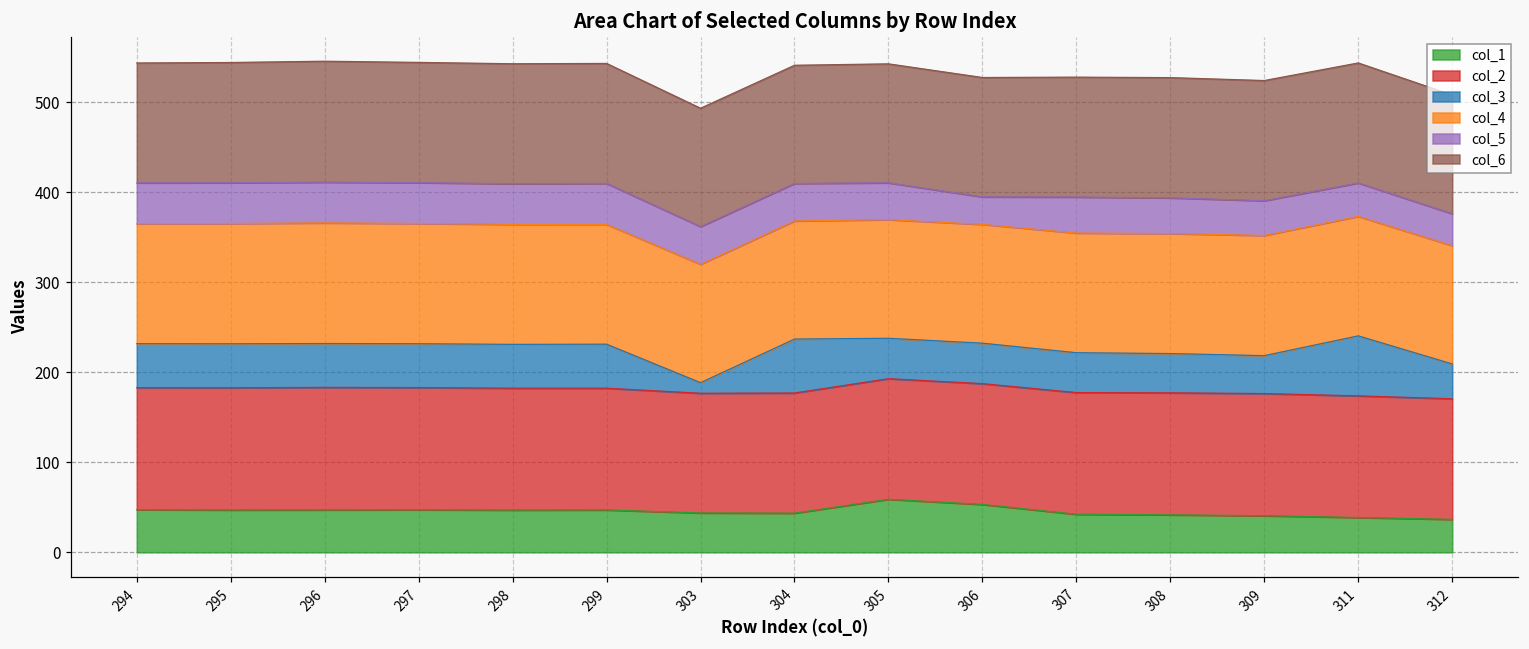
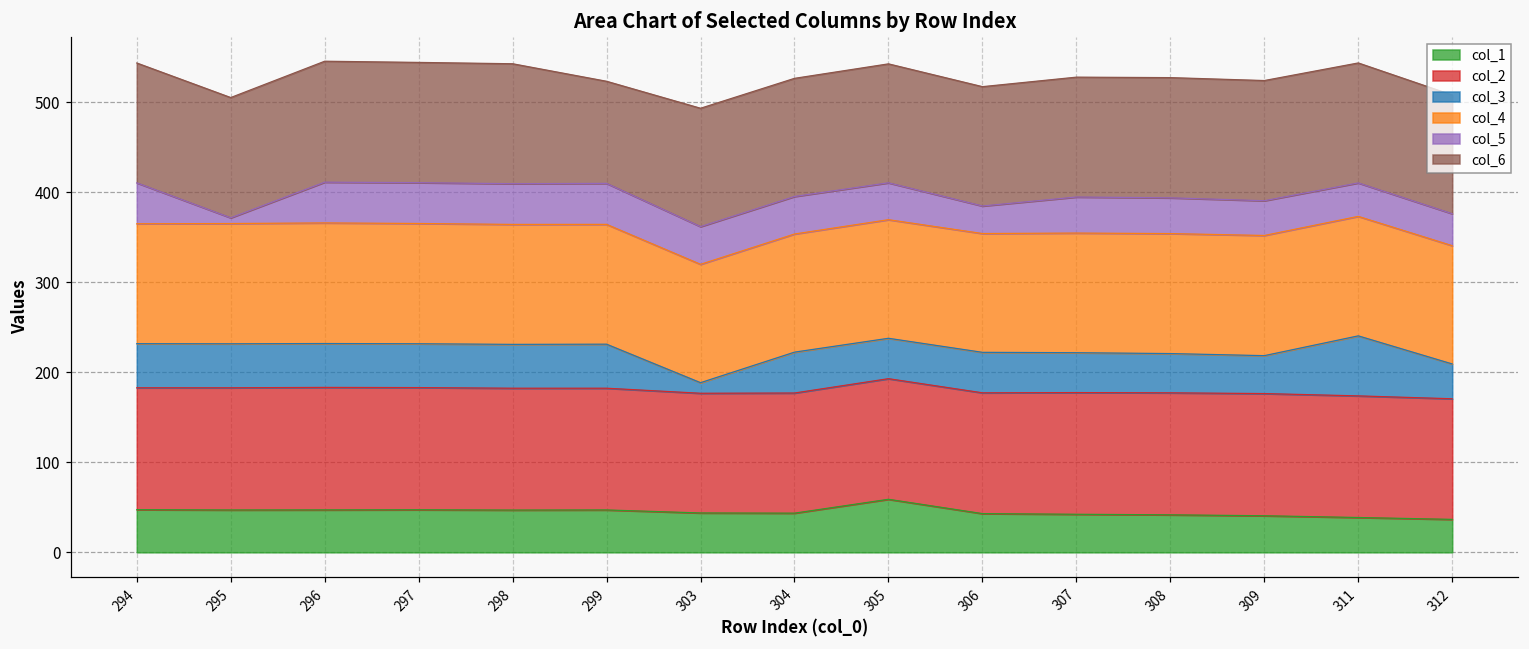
col_5, 295: 50 -> 10
col_6, 299: 130 -> 110
col_3, 304: 60 -> 50
col_1, 306: 50 -> 40
